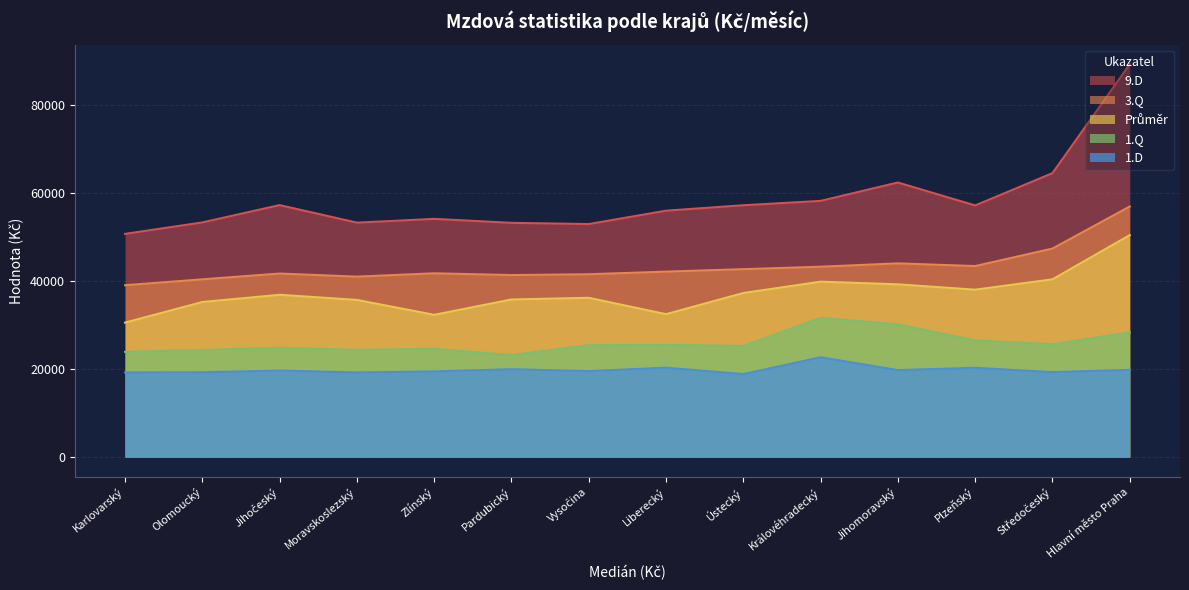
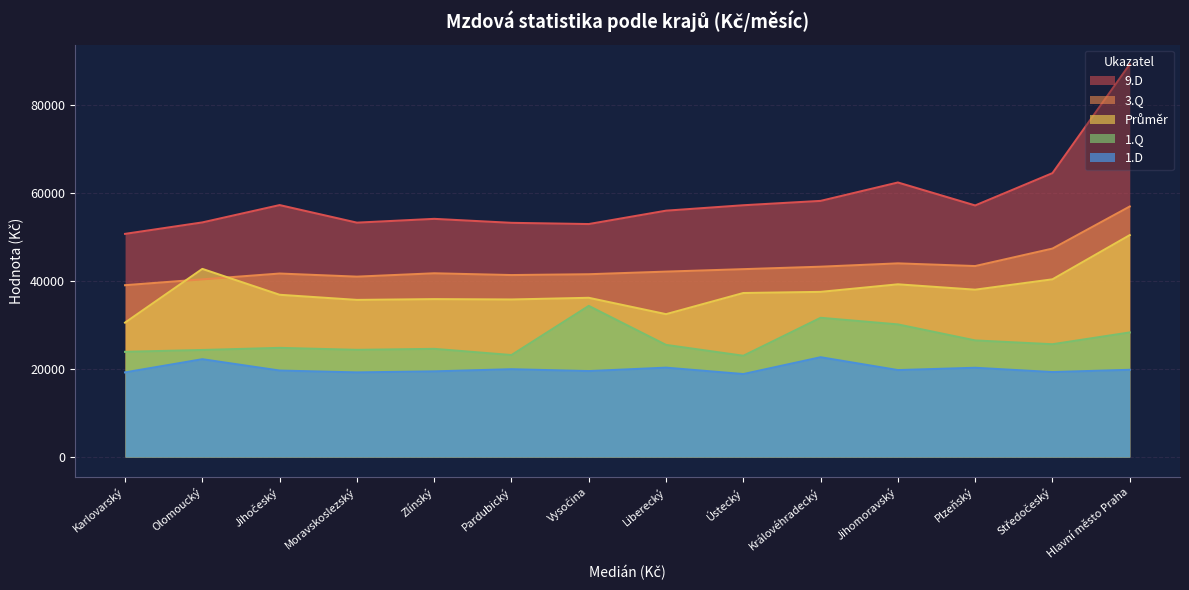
Průměr, Olomoucký: 35000 -> 43000
1.D, Olomoucký: 19000 -> 22000
Průměr, Zlínský: 32000 -> 36000
1.Q, Vysočina: 25000 -> 34000
1.Q, Ústecký: 25000 -> 23000
Průměr, Královéhradecký: 40000 -> 37000
